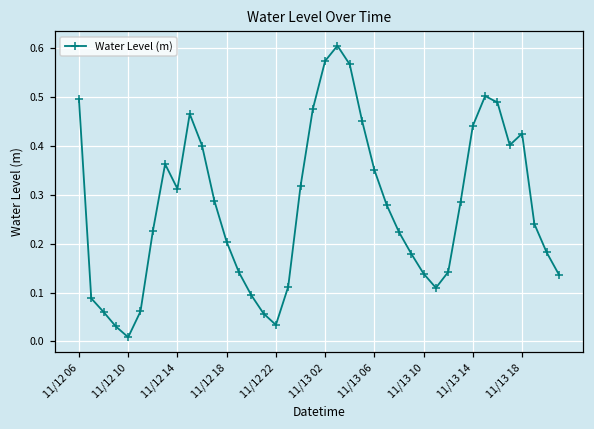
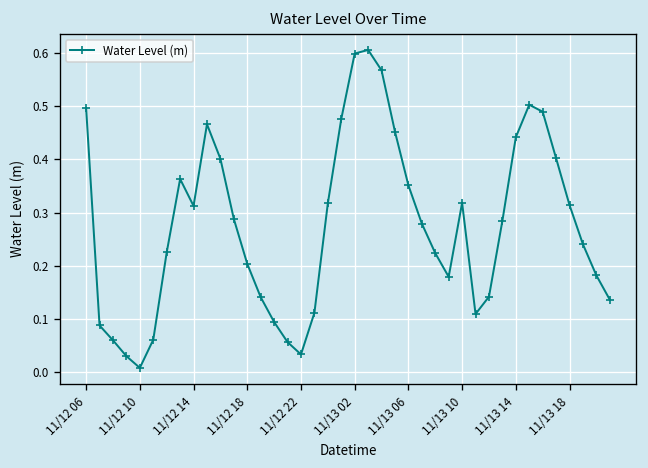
11/13 02: 0.57 -> 0.60
11/13 10: 0.14 -> 0.32
11/13 18: 0.43 -> 0.31
